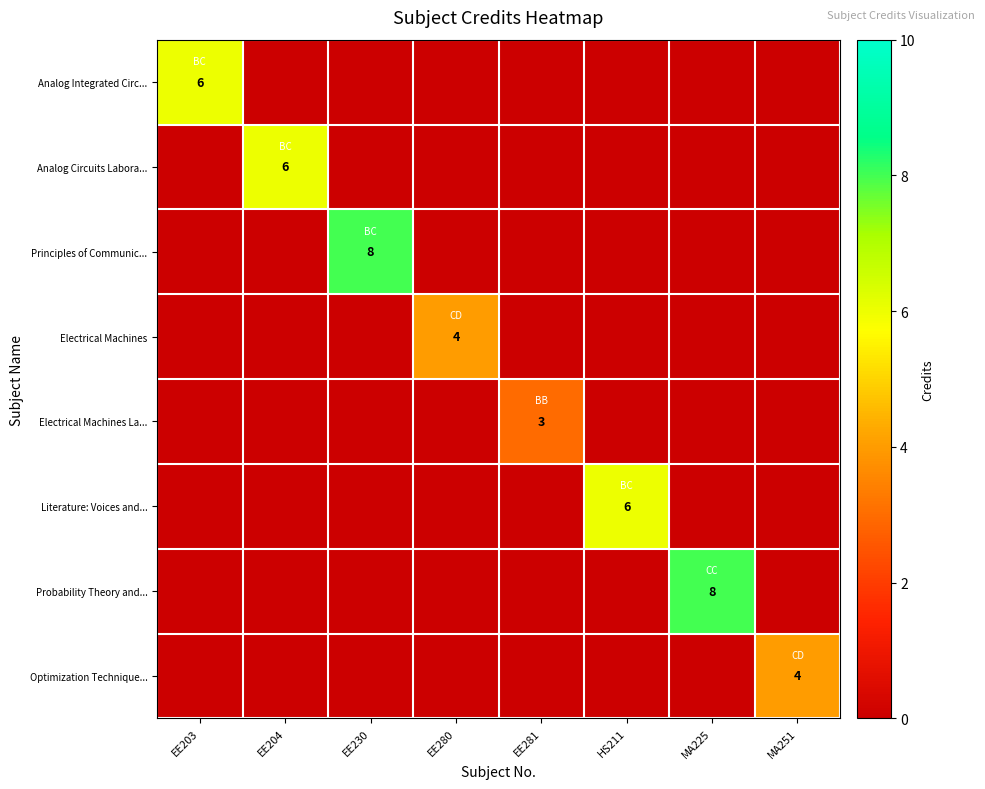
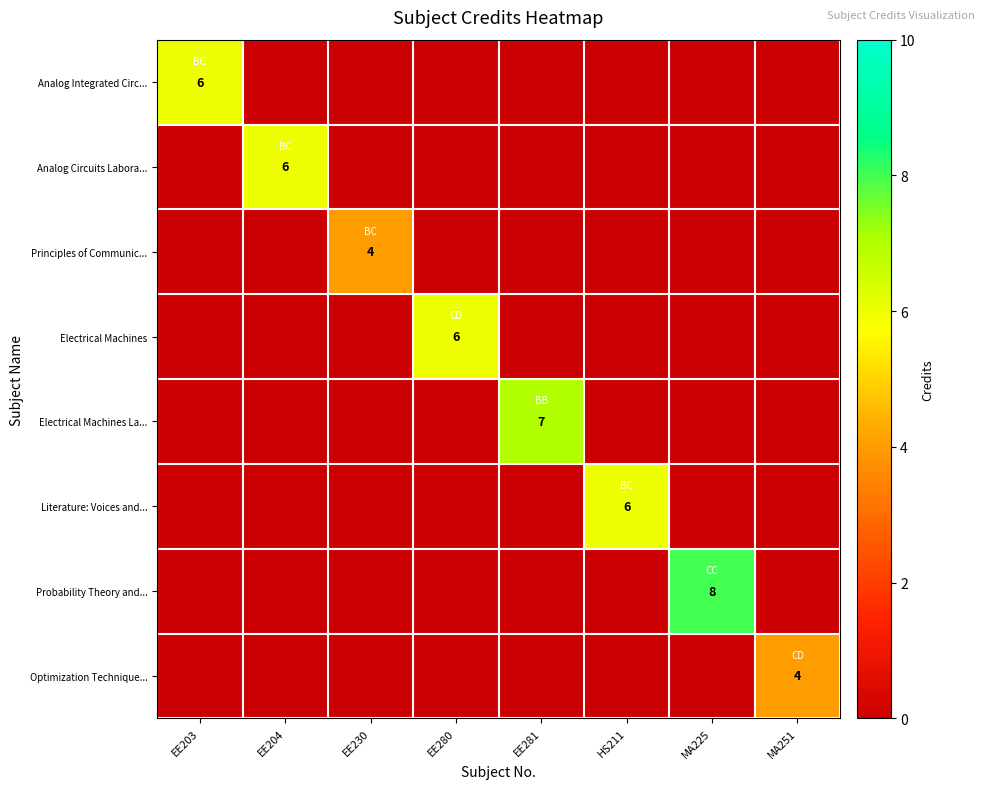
Principles of Communic..., EE230: 8 -> 4
Electrical Machines, EE280: 4 -> 6
Electrical Machines La..., EE281: 3 -> 7
